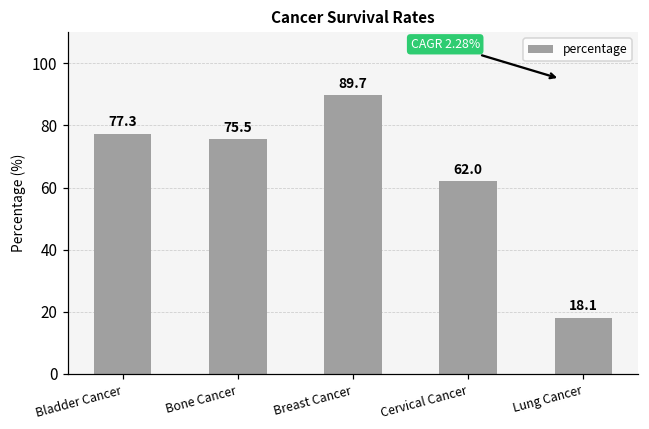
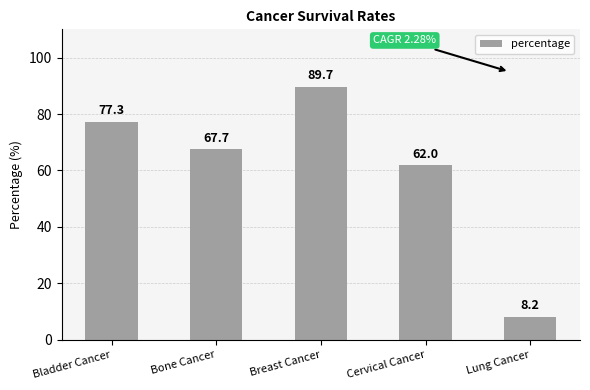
Bone Cancer: 75.5 -> 67.7
Lung Cancer: 18.1 -> 8.2
